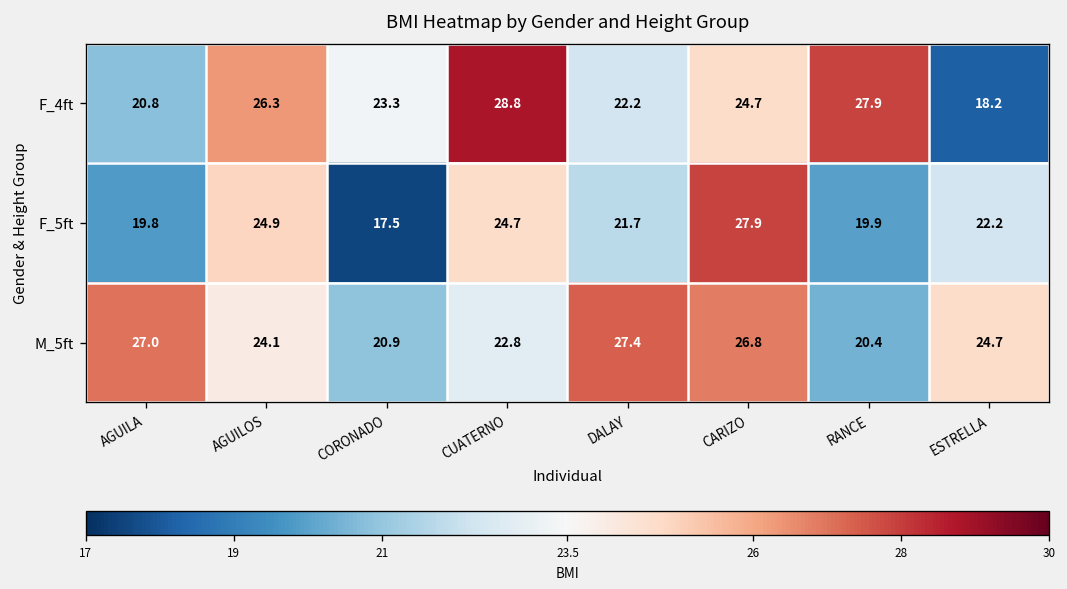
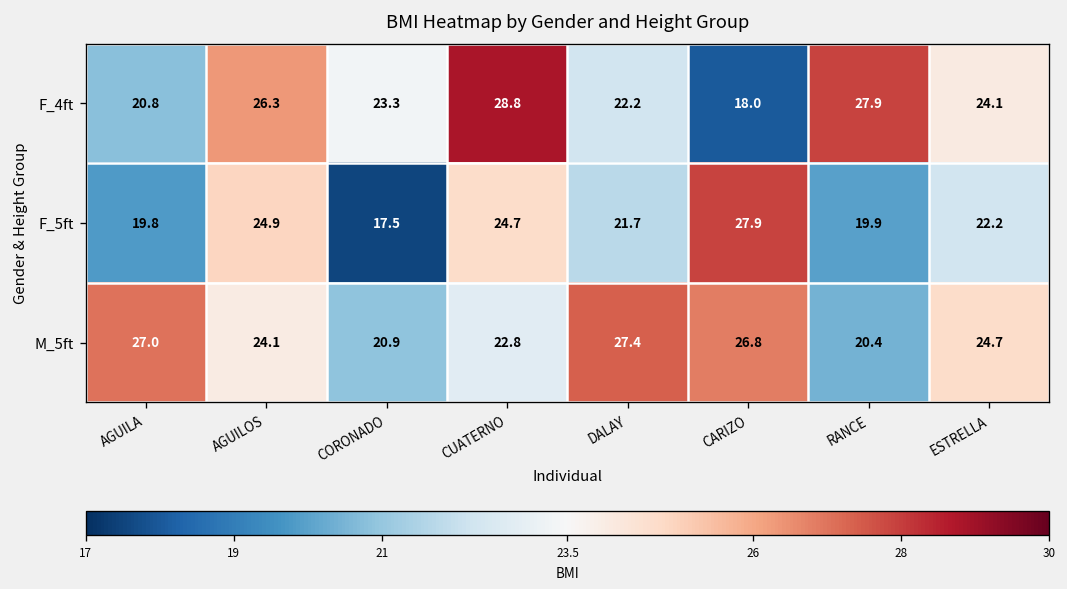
F_4ft, CARIZO: 24.7 -> 18.0
F_4ft, ESTRELLA: 18.2 -> 24.1
